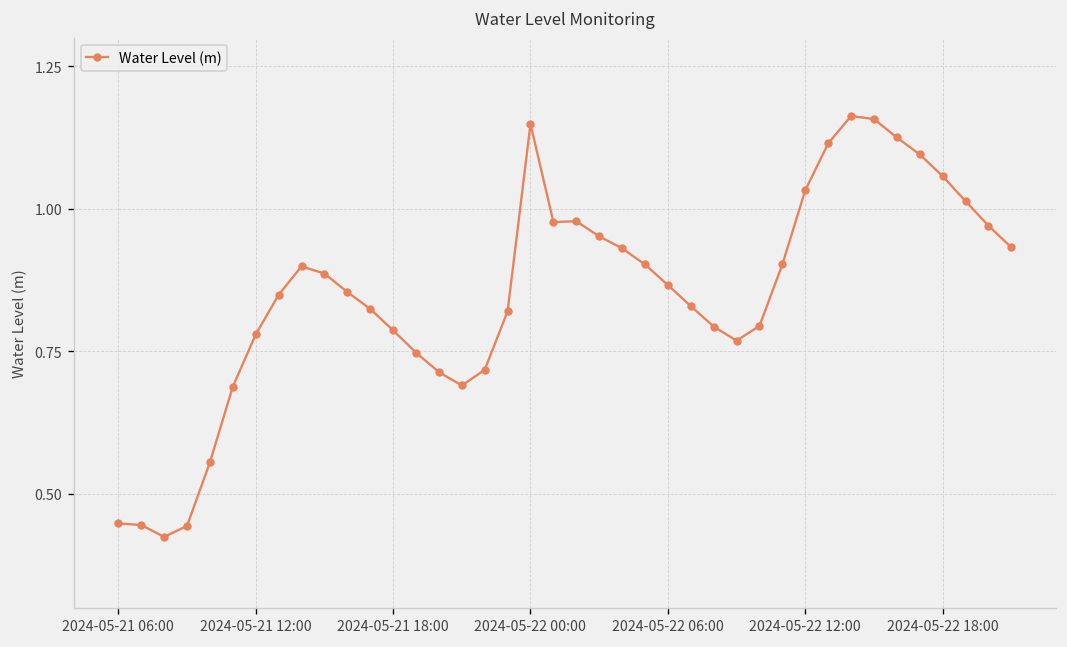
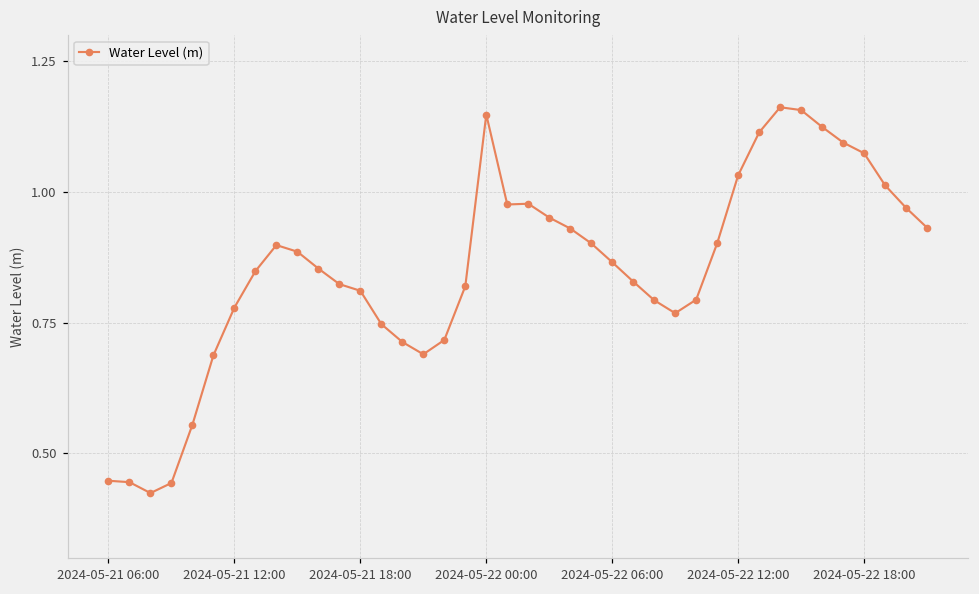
2024-05-21 18:00: 0.79 -> 0.81
2024-05-22 18:00: 1.06 -> 1.07
